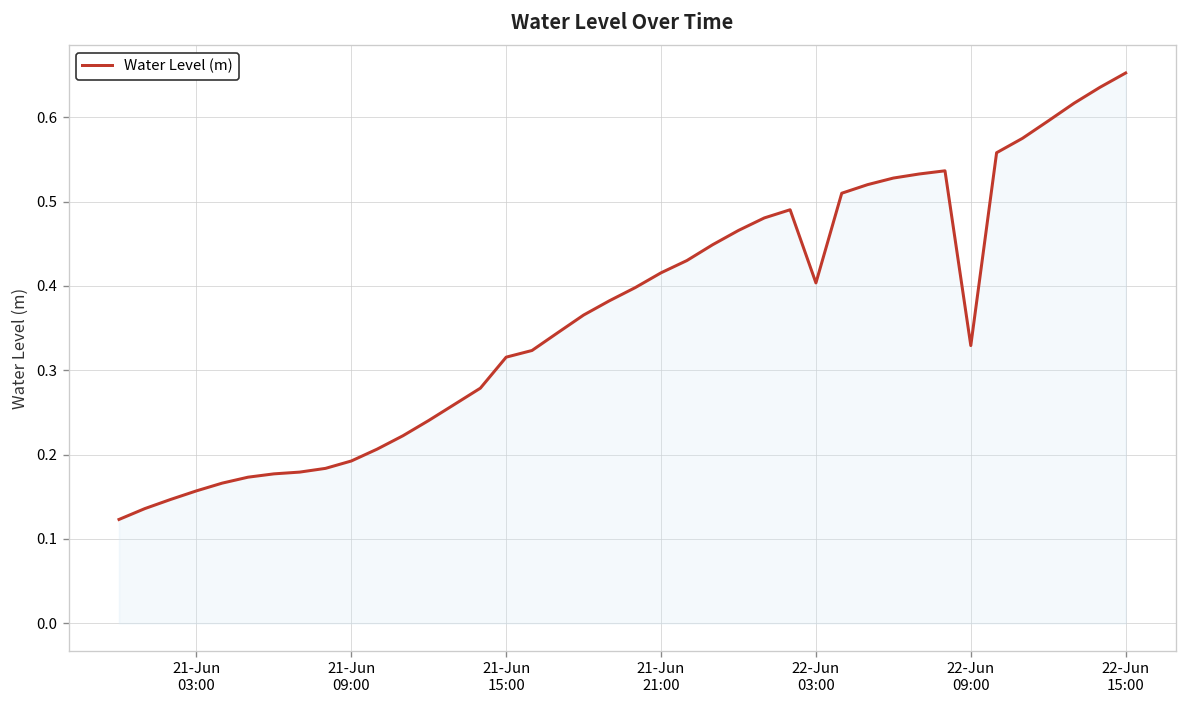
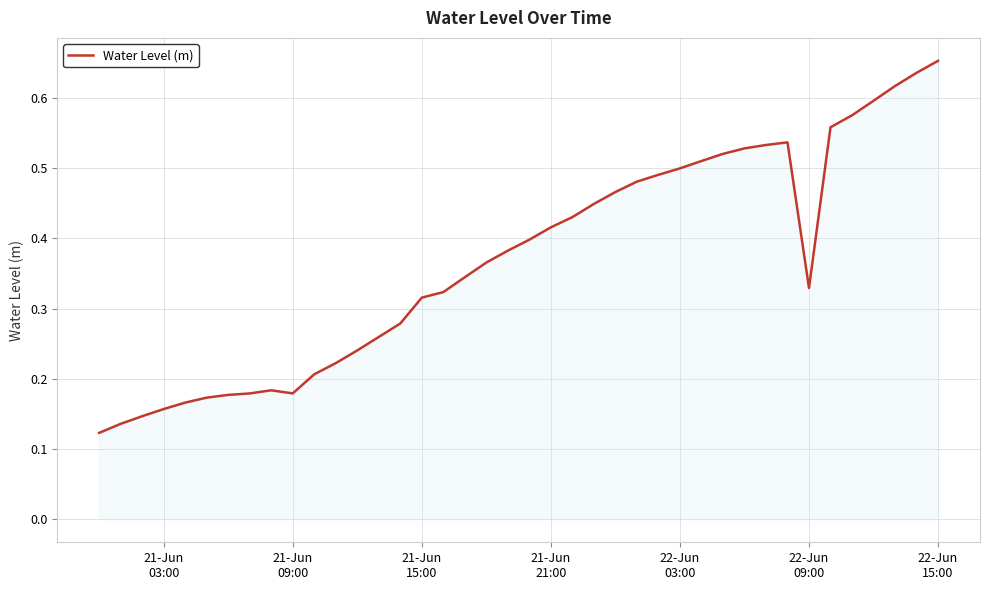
21-Jun 09:00: 0.19 -> 0.18
22-Jun 03:00: 0.40 -> 0.50
